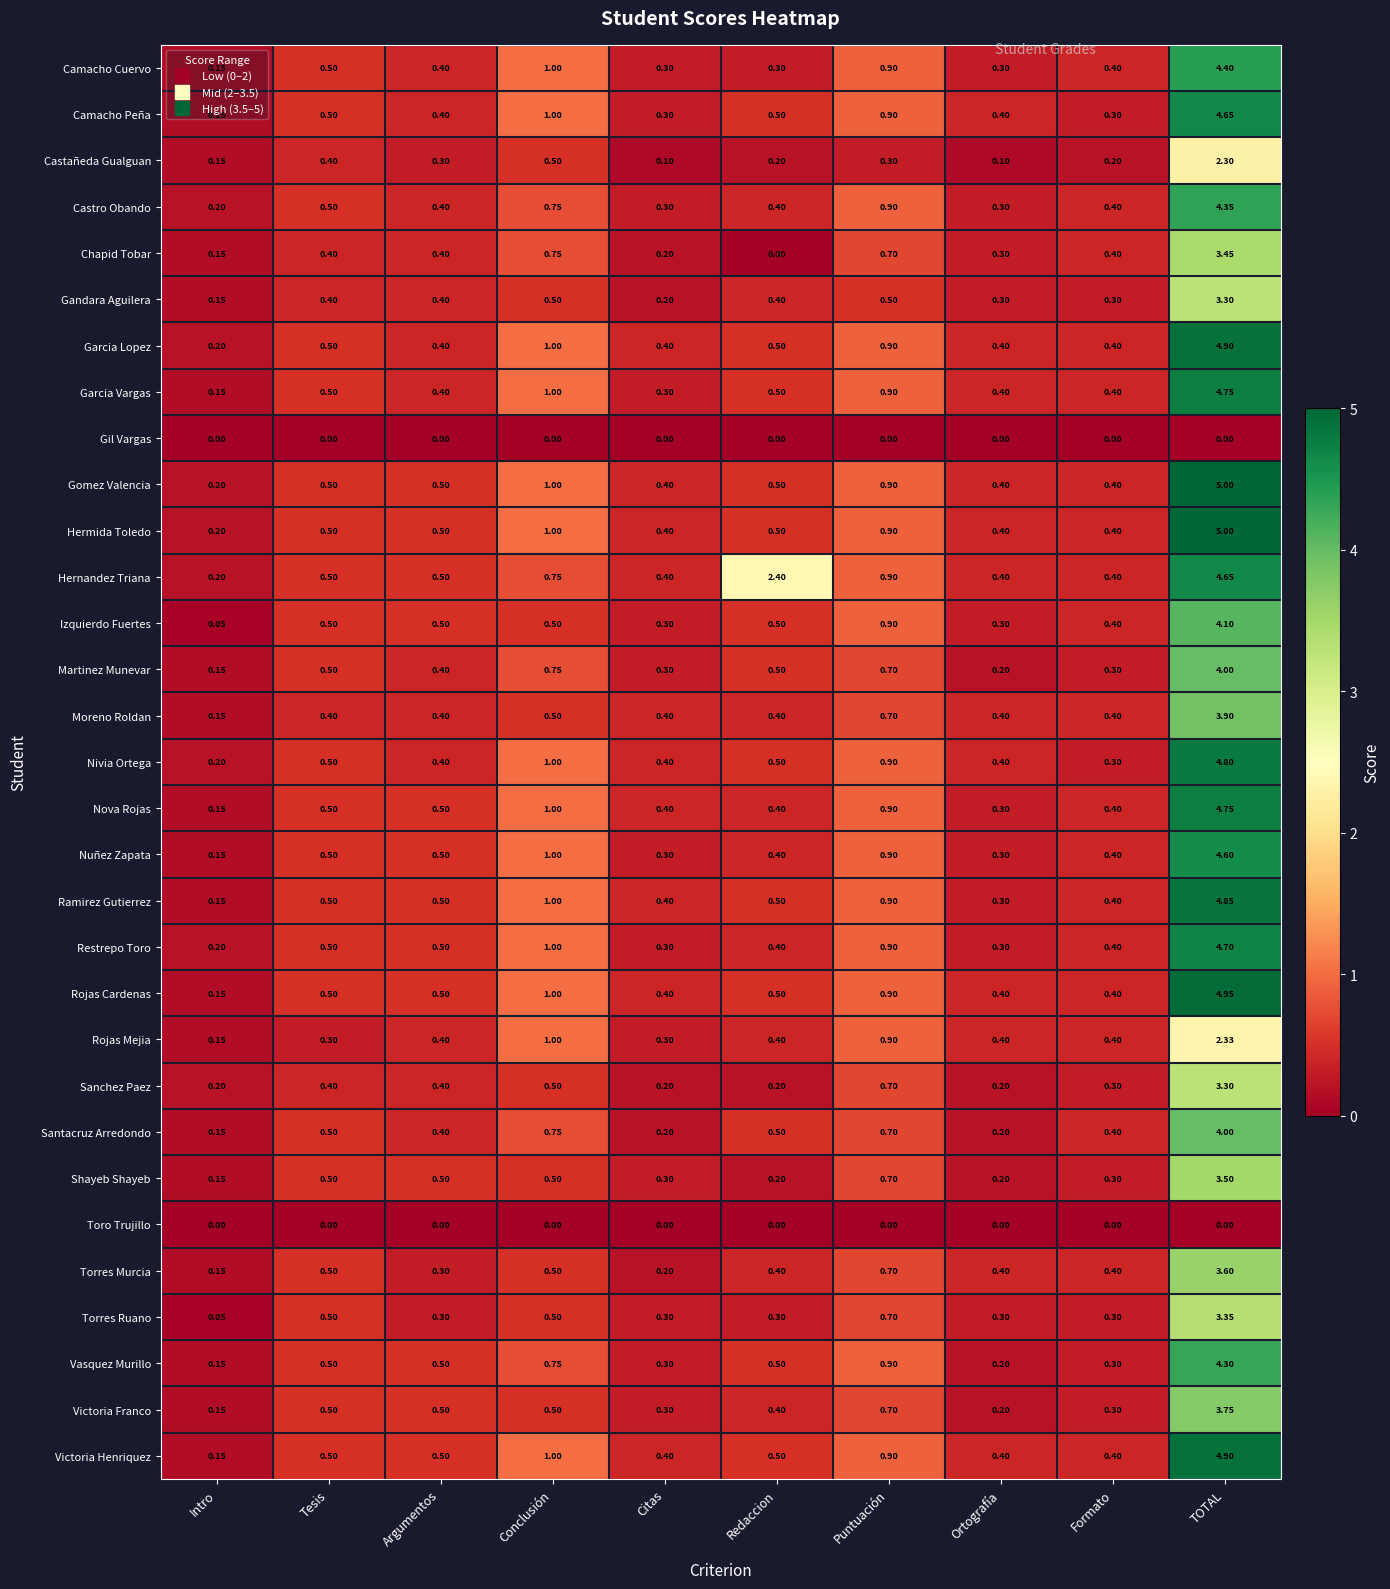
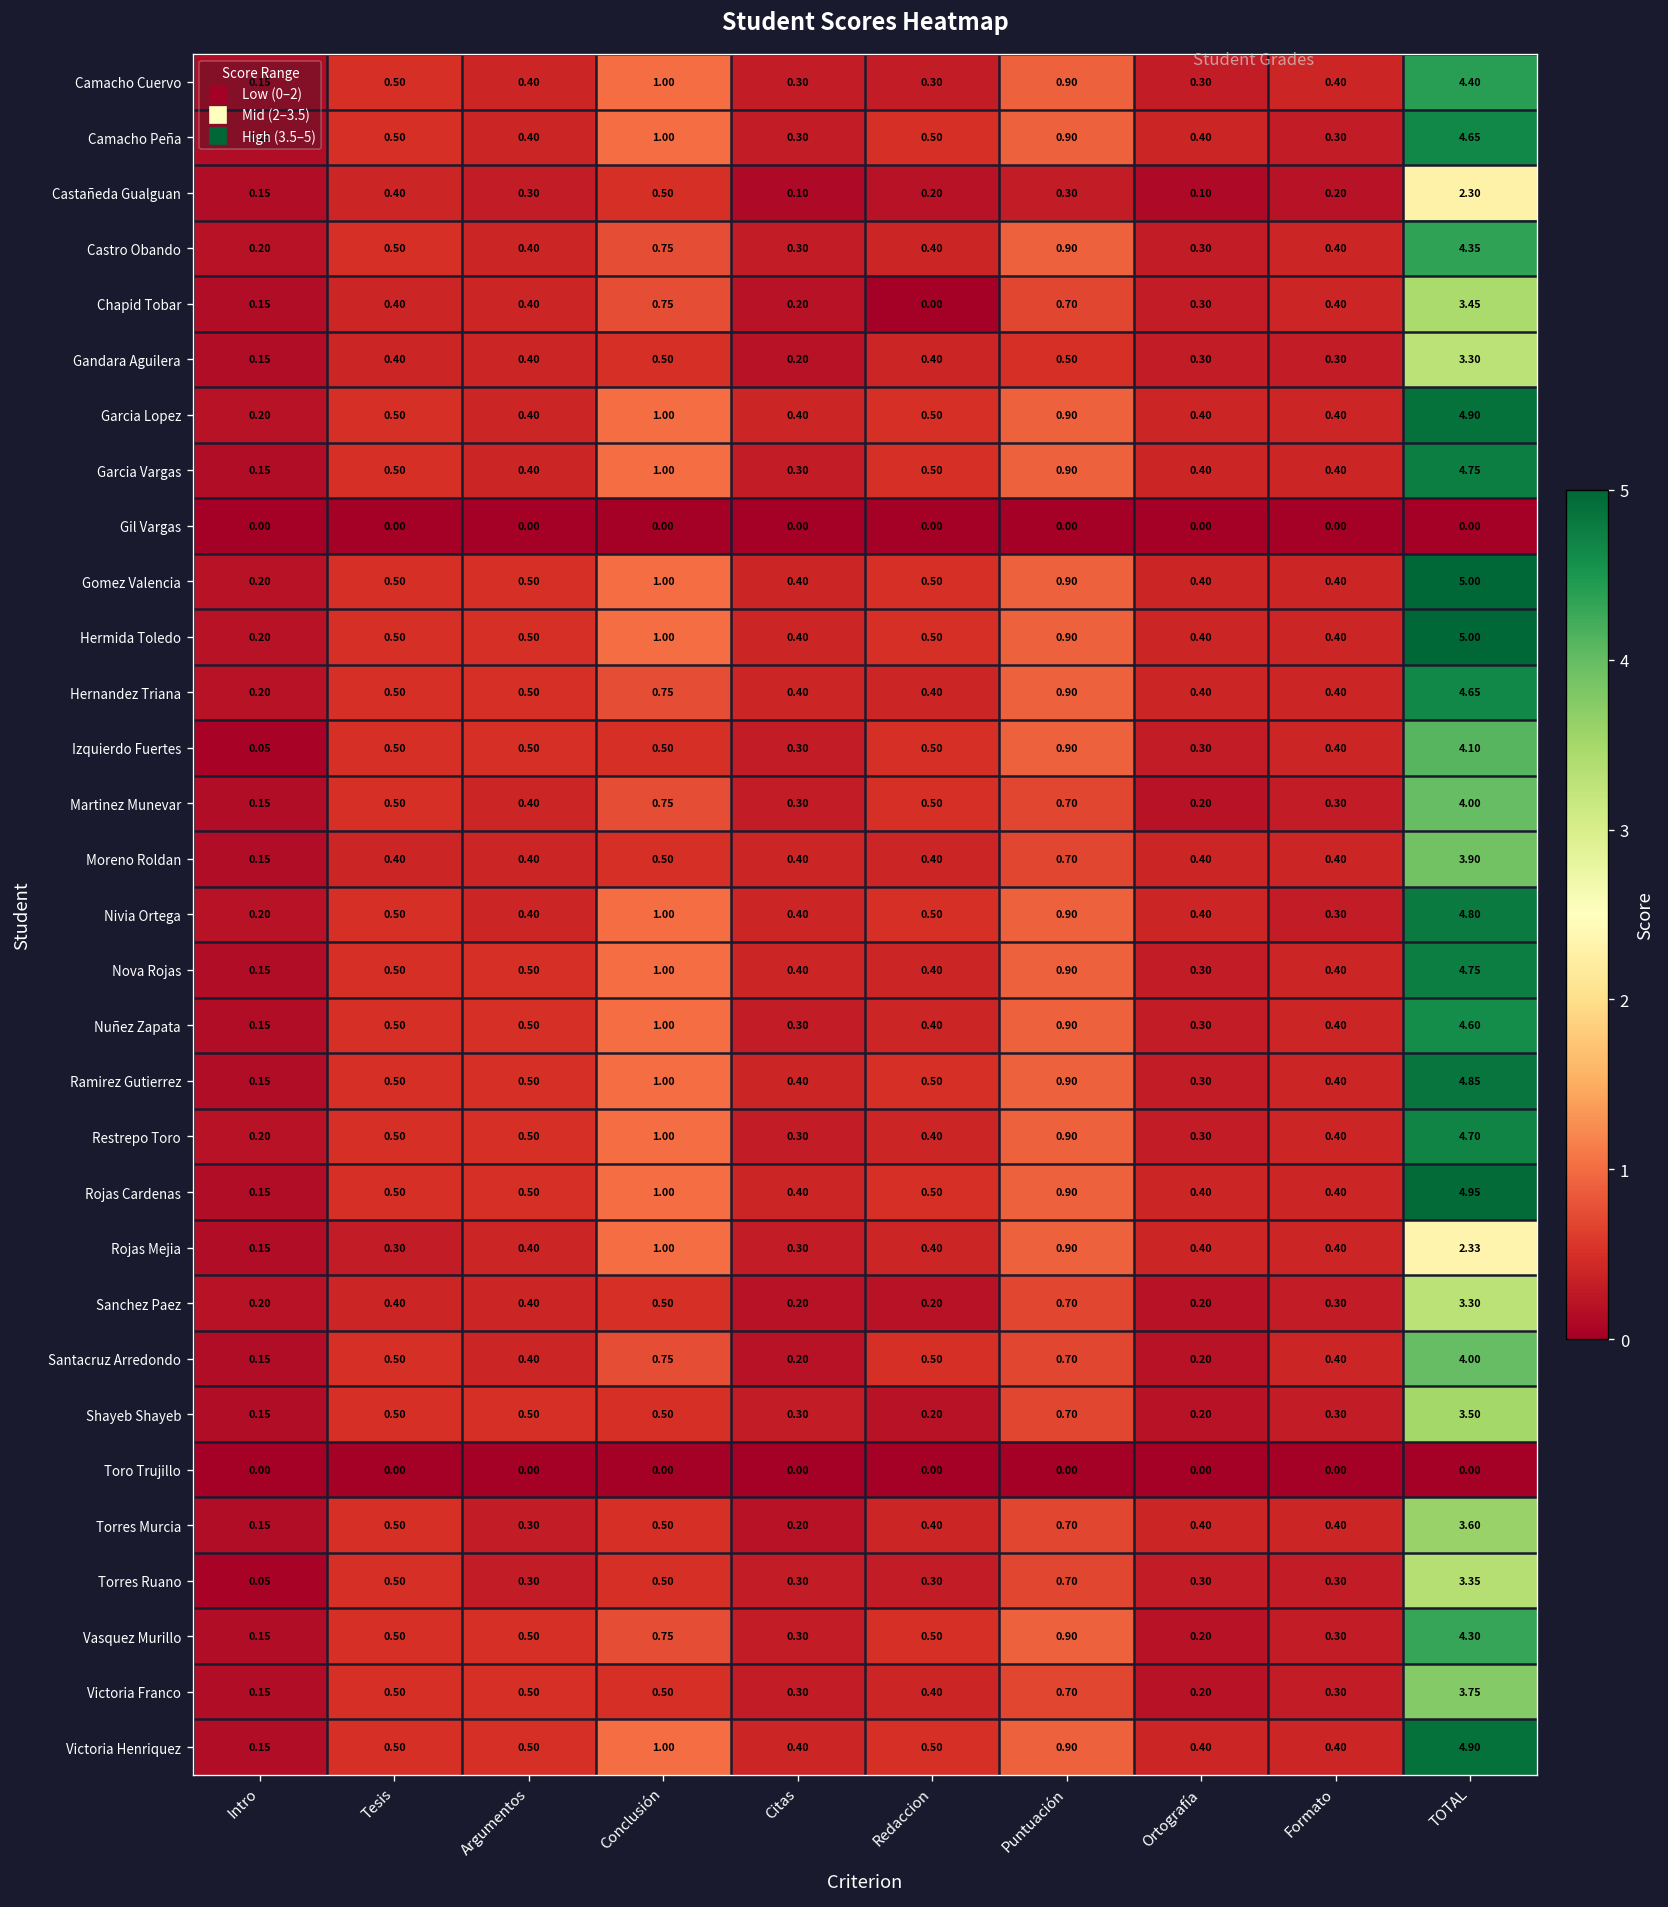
Hernandez Triana, Redaccion: 2.40 -> 0.40
